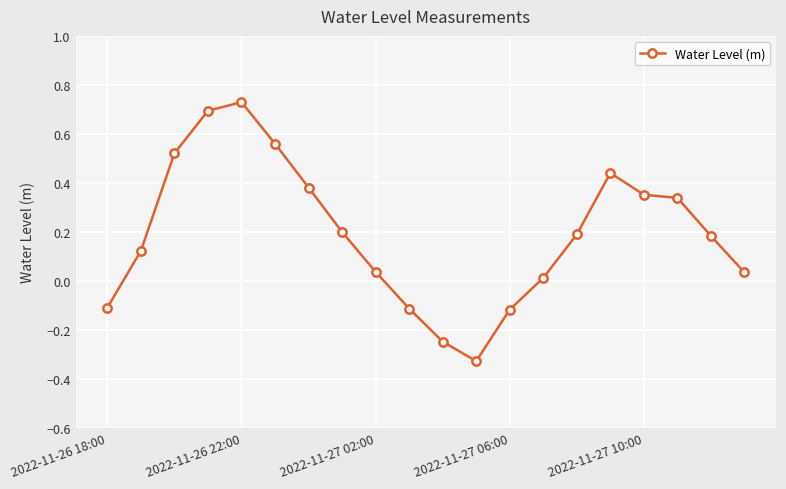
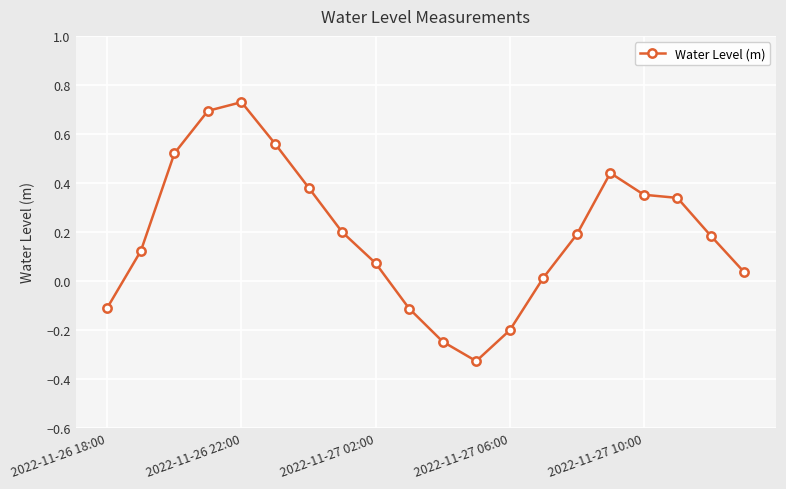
2022-11-27 02:00: 0.04 -> 0.07
2022-11-27 06:00: -0.12 -> -0.20
